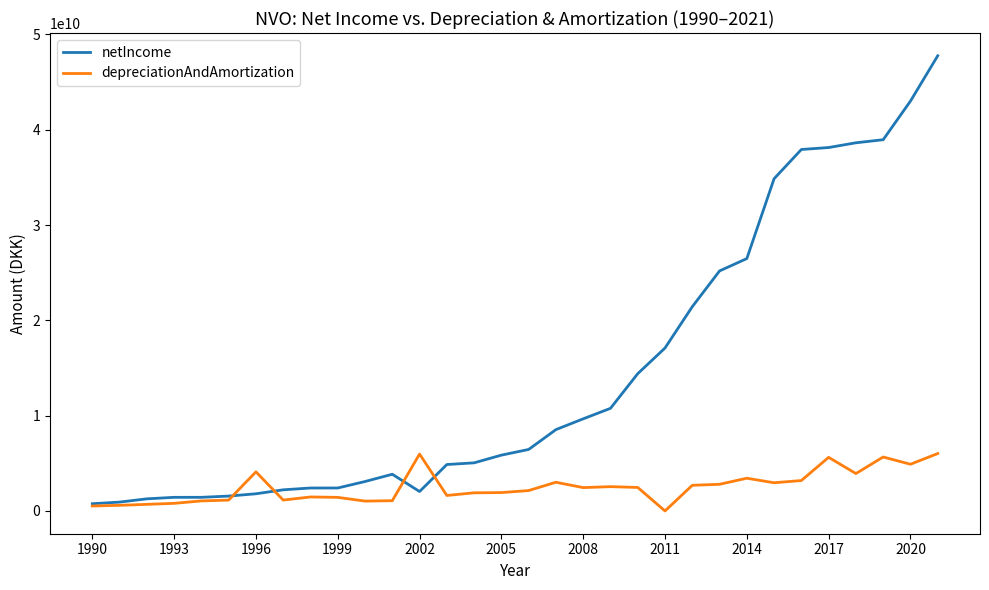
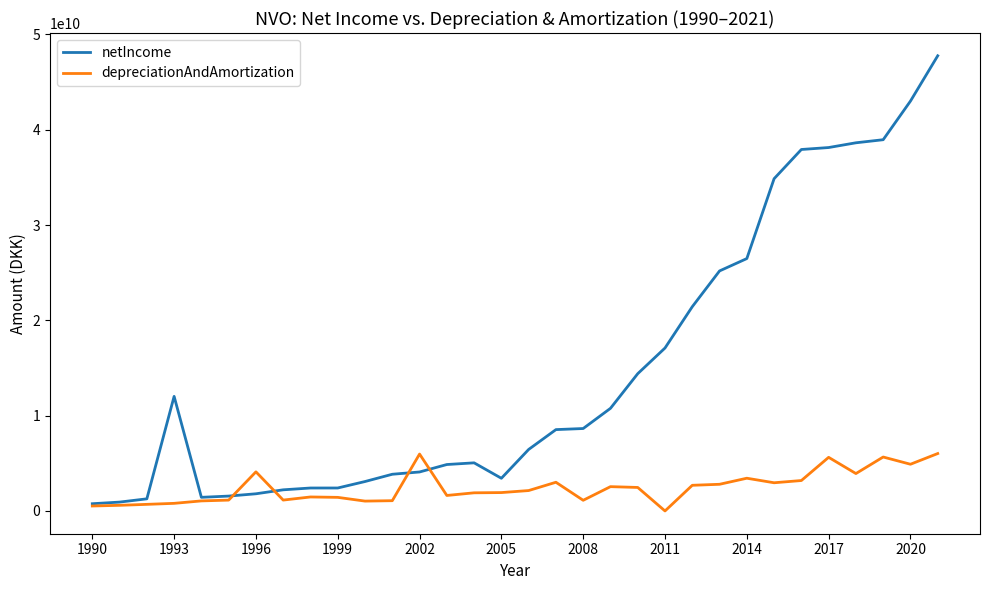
netIncome, 1993: 1000000000 -> 12000000000
netIncome, 2002: 2000000000 -> 4000000000
netIncome, 2005: 6000000000 -> 3000000000
netIncome, 2008: 10000000000 -> 9000000000
depreciationAndAmortization, 2008: 2000000000 -> 1000000000
